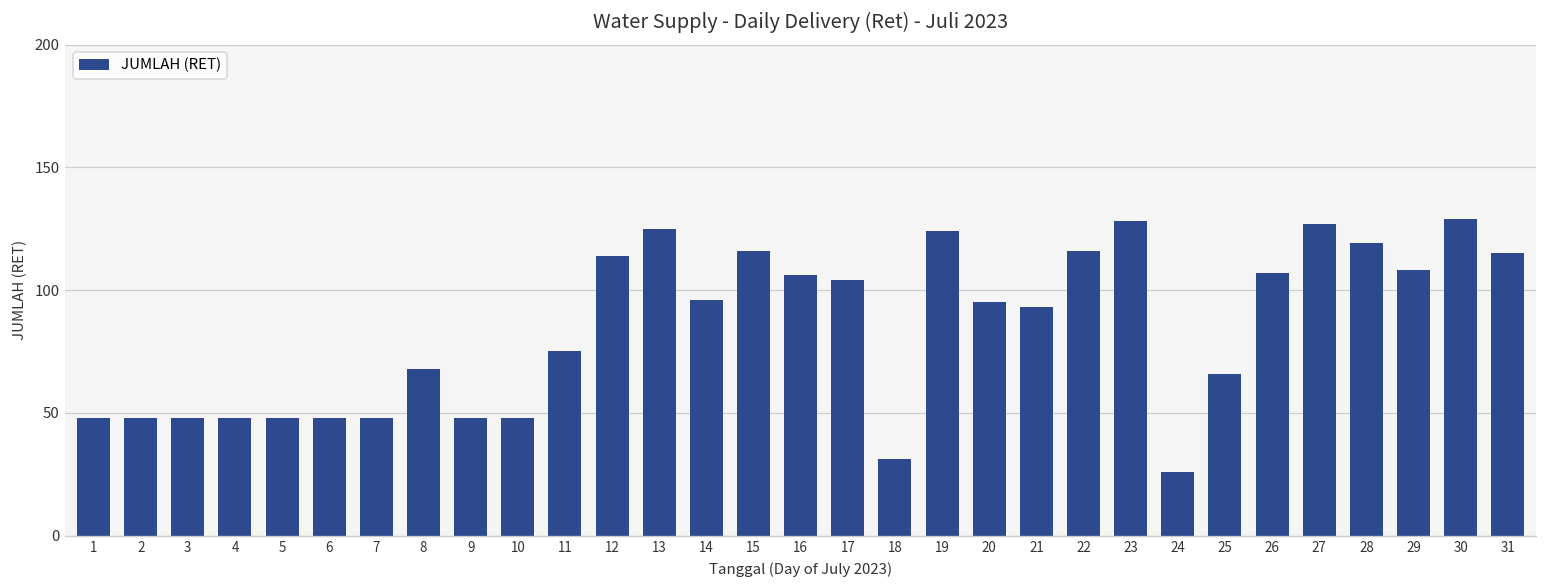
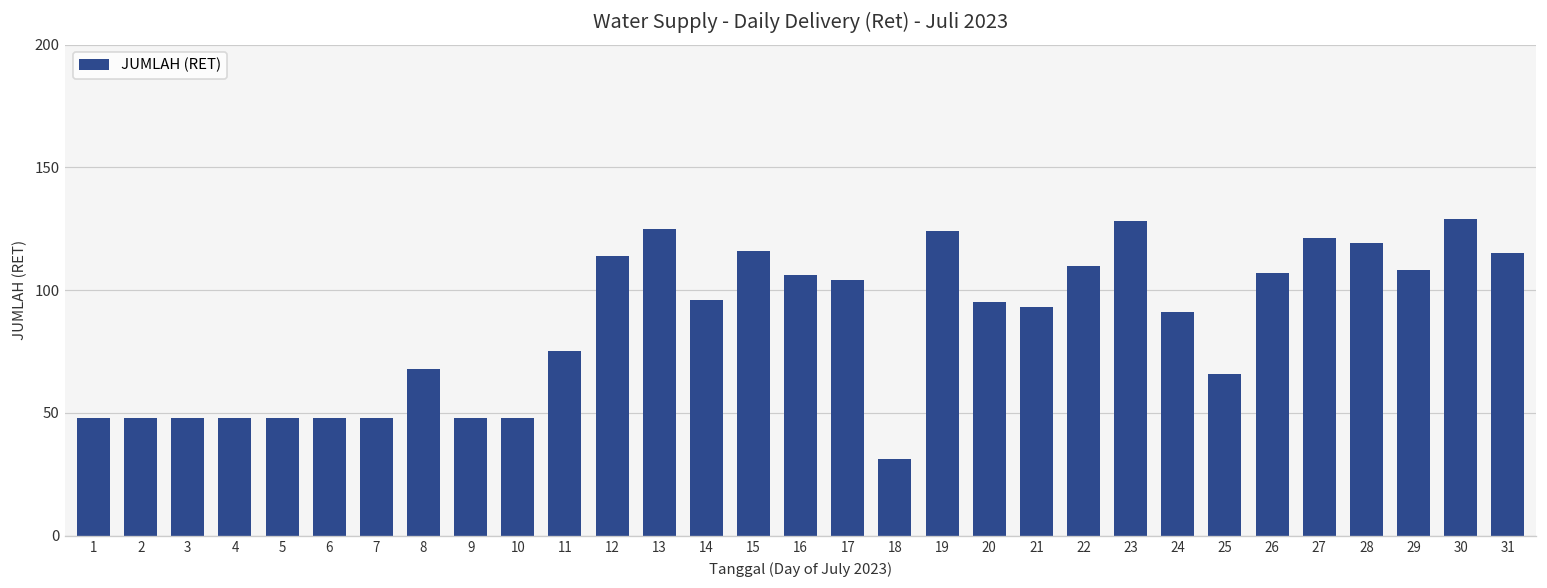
22: 116 -> 110
24: 26 -> 91
27: 127 -> 121
